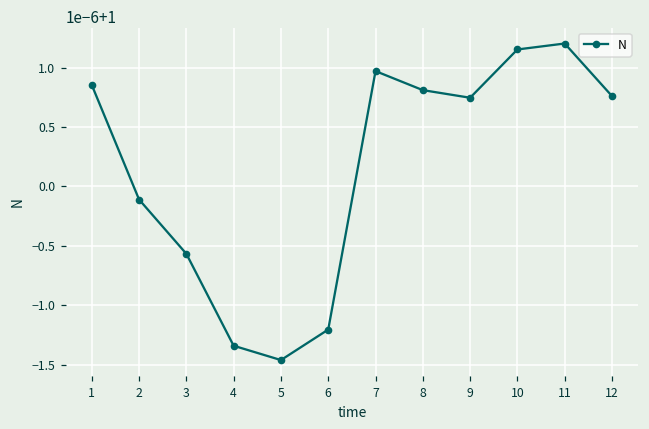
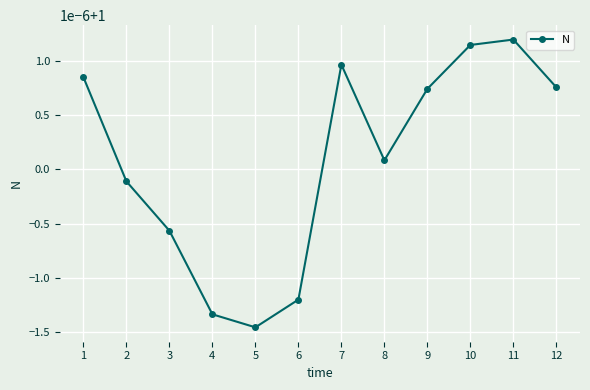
8: 1.00000081 -> 1.00000008
